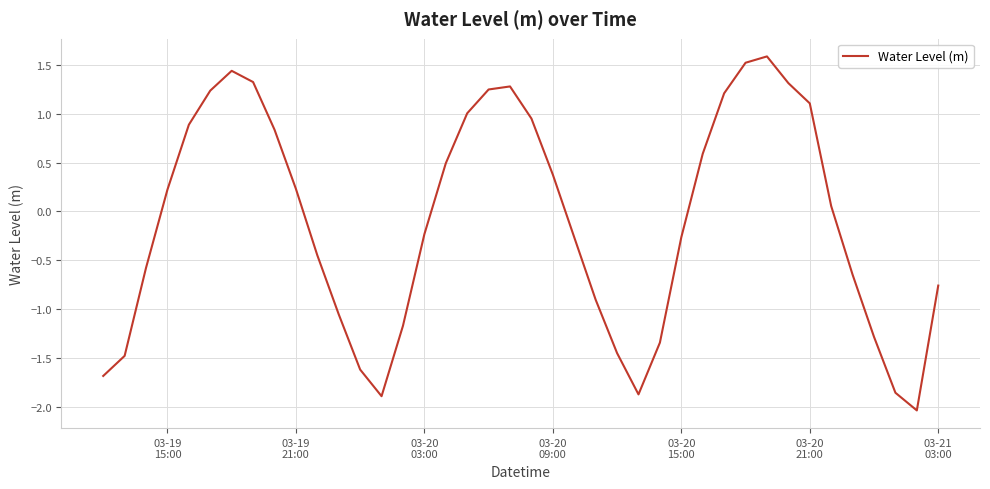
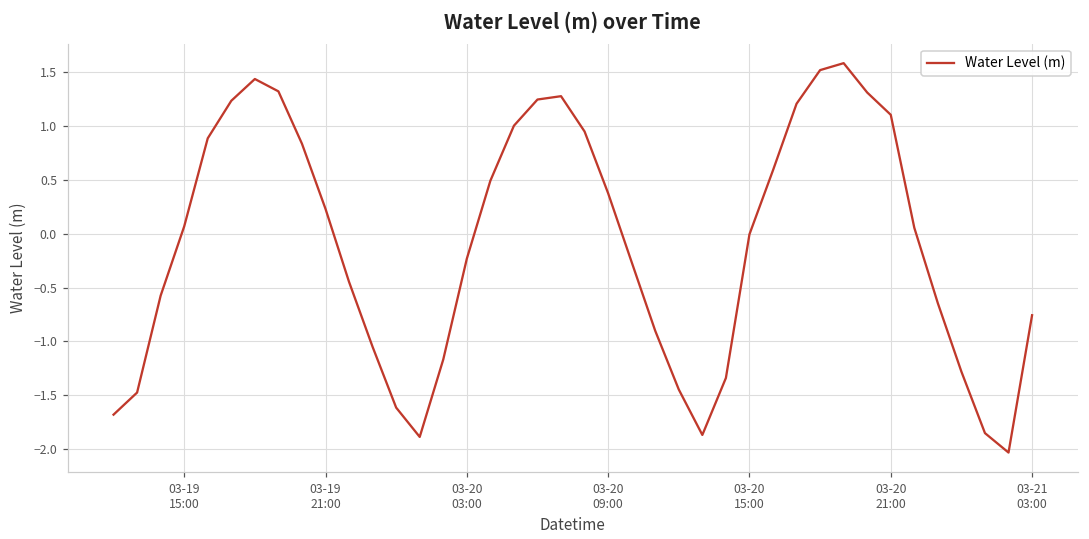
03-19 15:00: 0.2 -> 0.1
03-20 15:00: -0.3 -> 0.0
